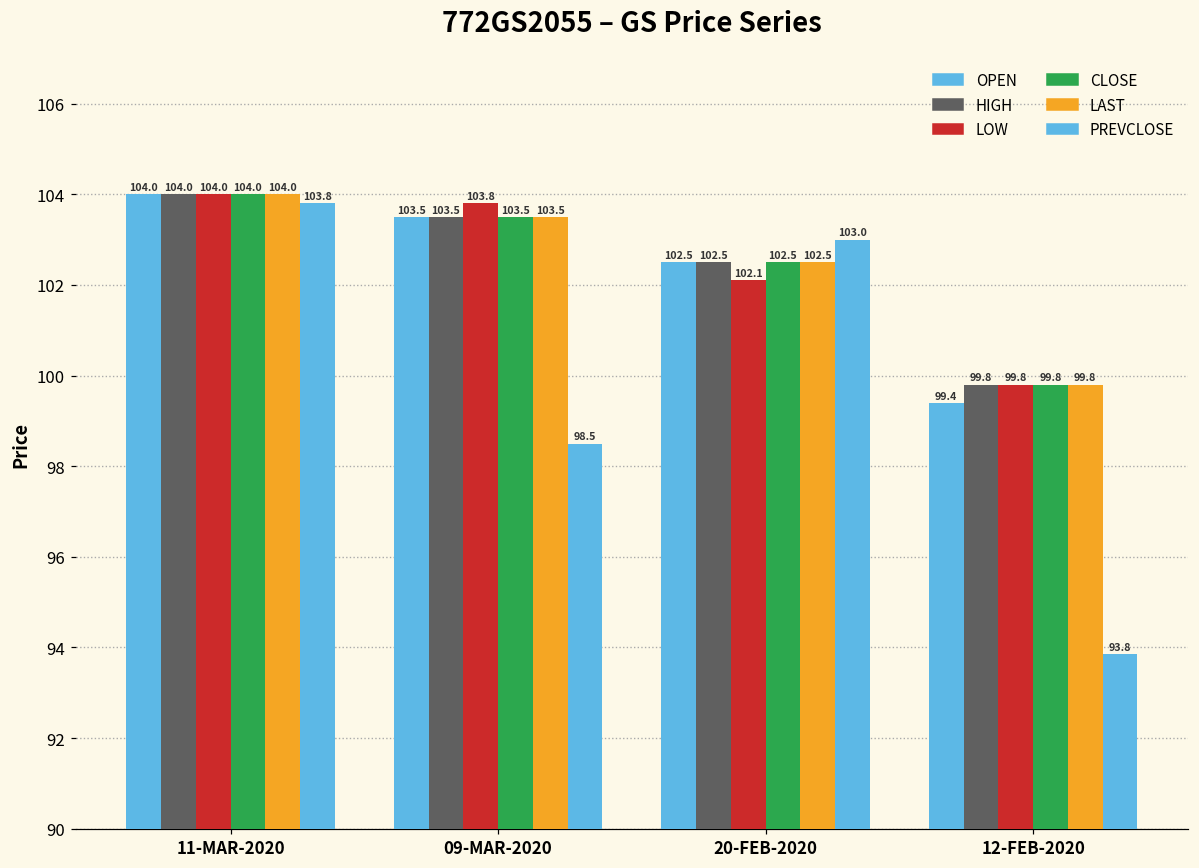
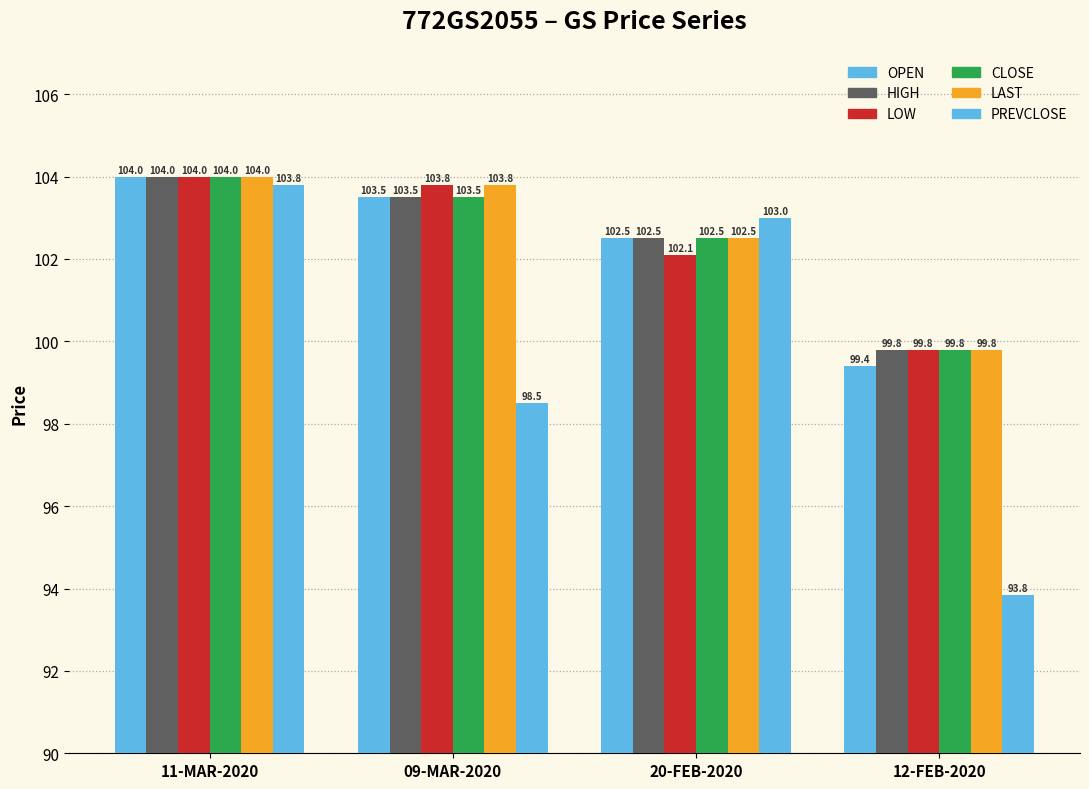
LAST, 09-MAR-2020: 103.5 -> 103.8
